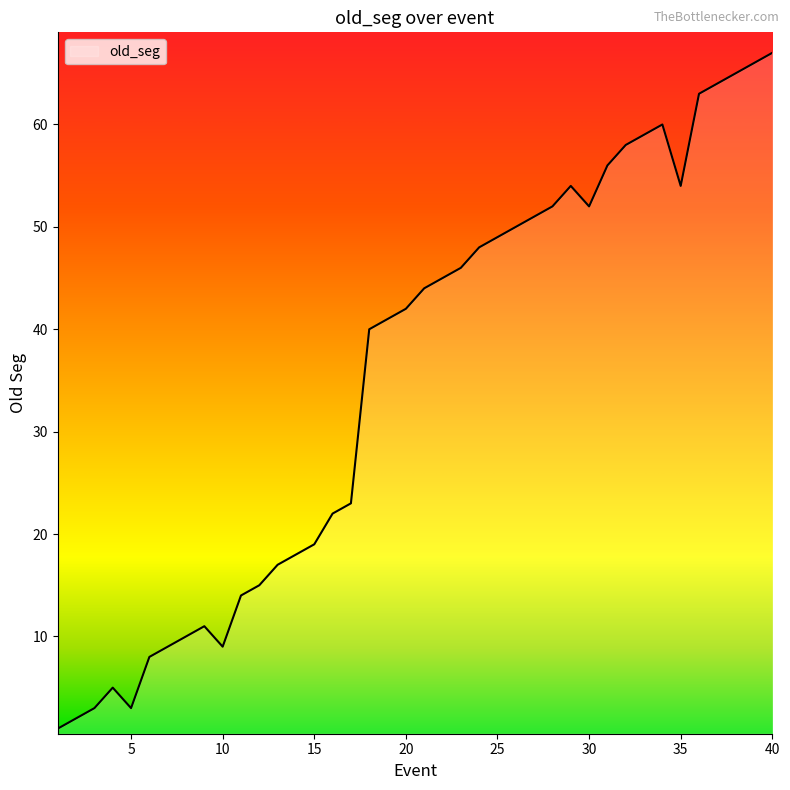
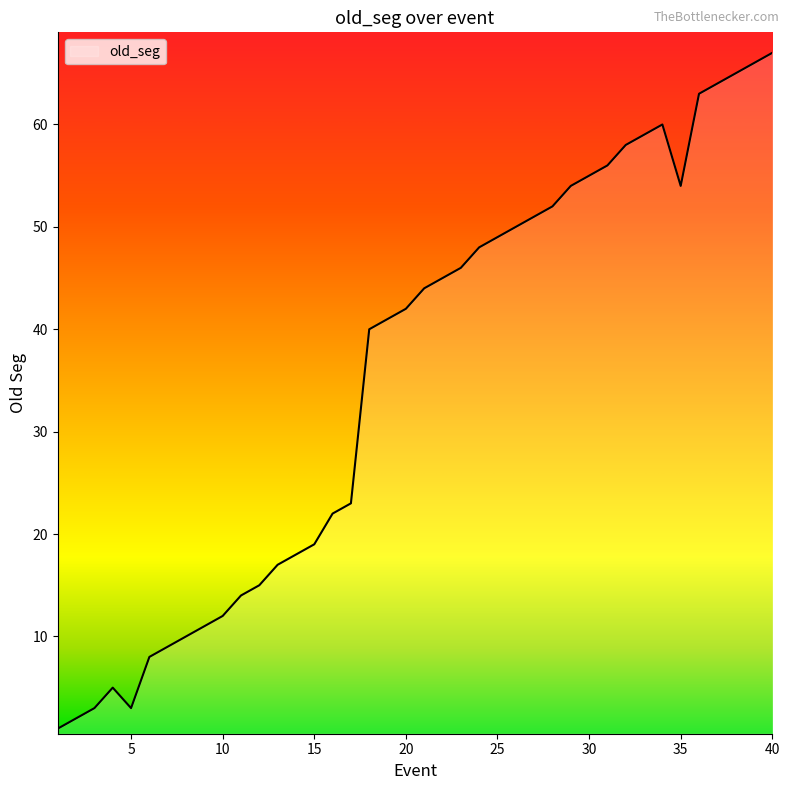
10: 9 -> 12
30: 52 -> 55
